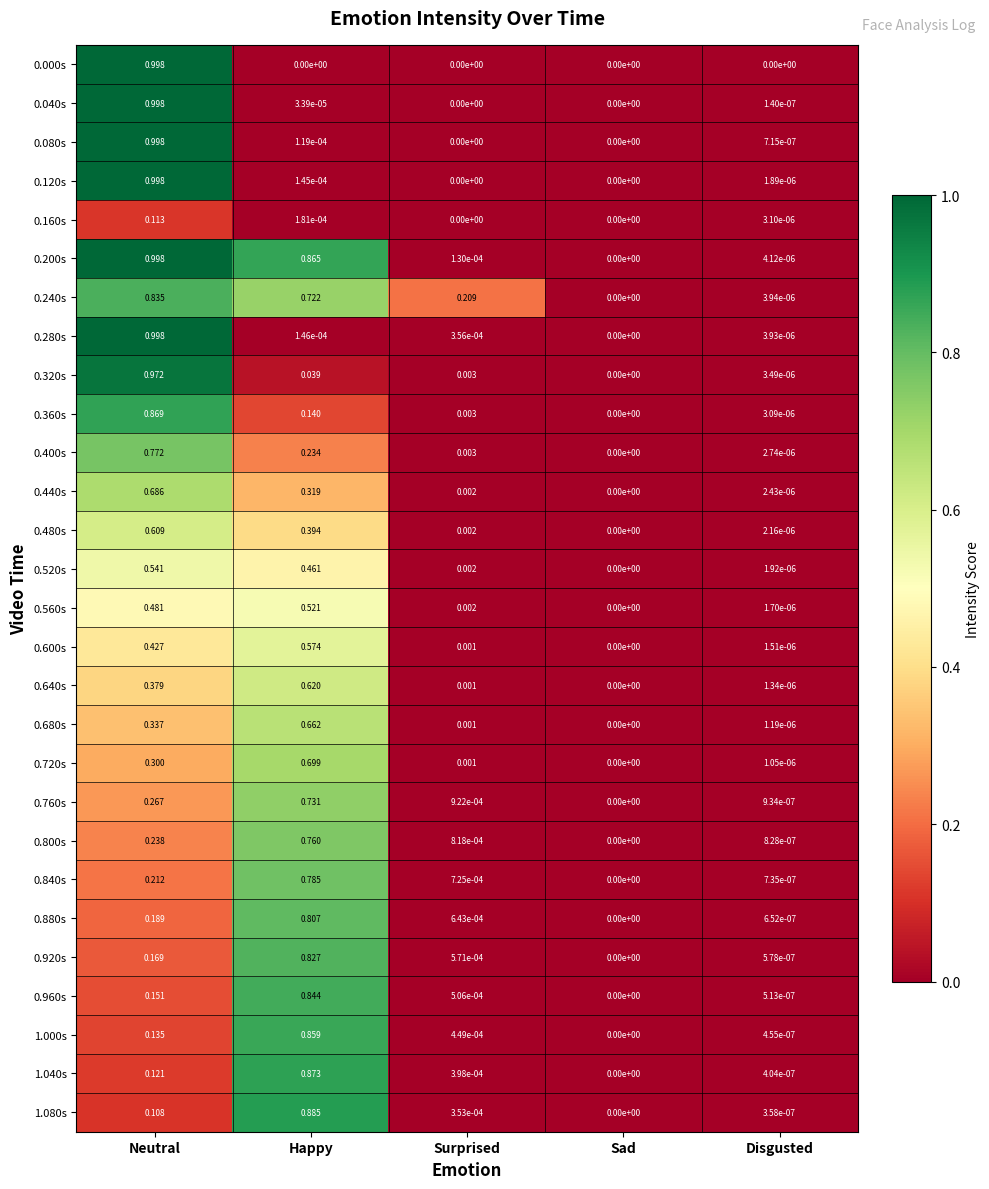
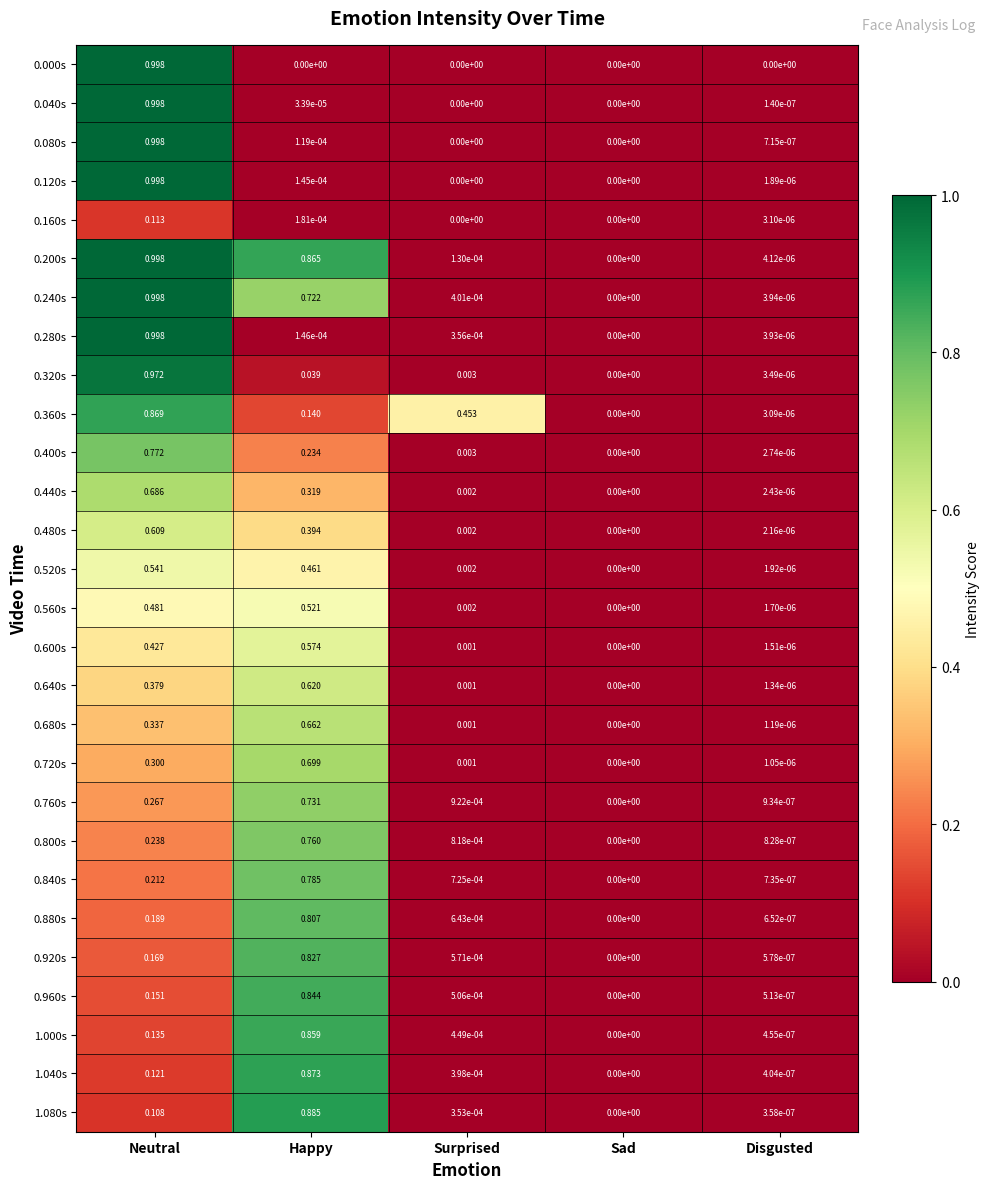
0.240s, Neutral: 0.835 -> 0.998
0.240s, Surprised: 0.209 -> 4.01e-04
0.360s, Surprised: 0.003 -> 0.453
